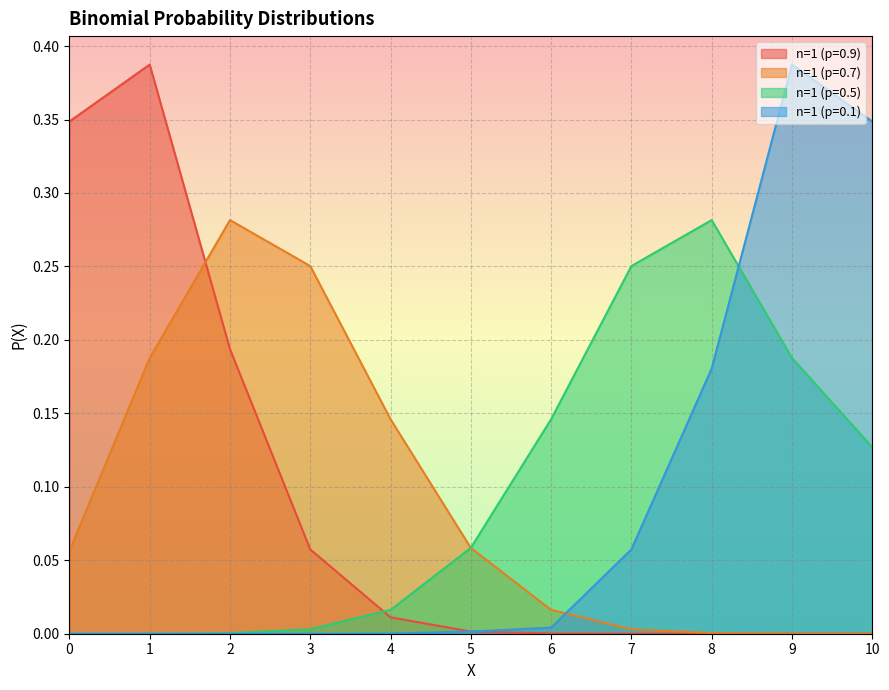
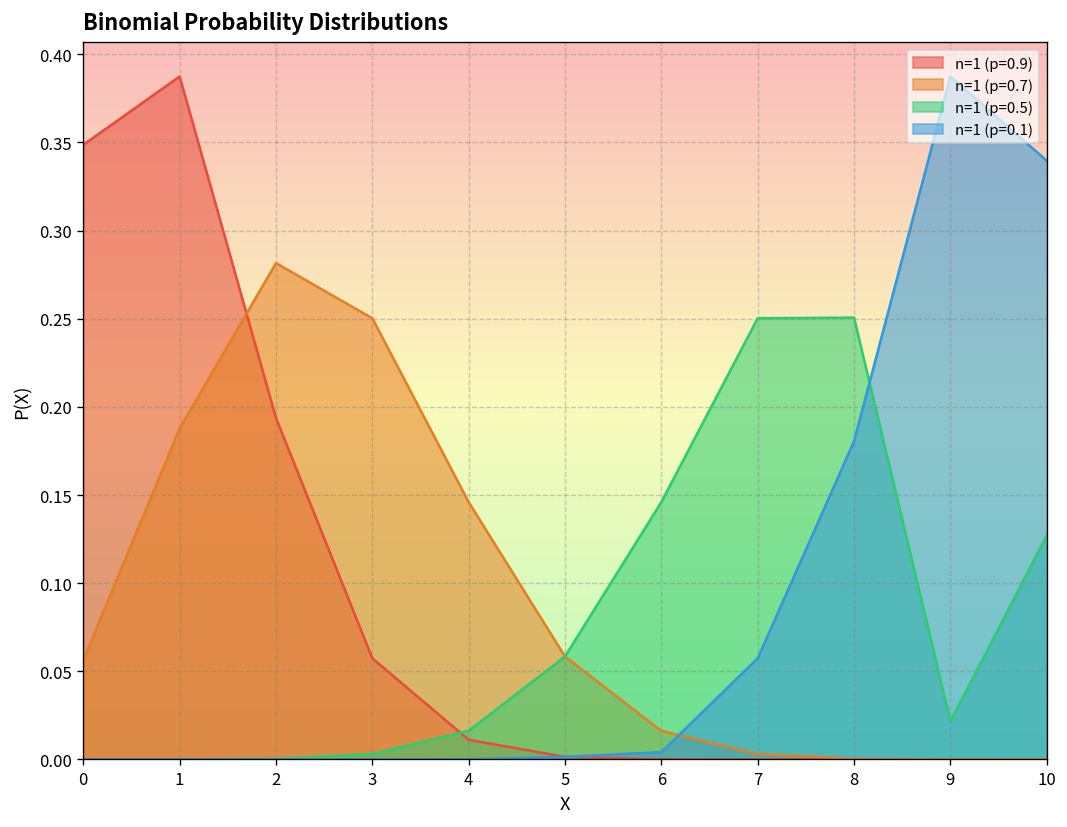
n=1 (p=0.5), 8: 0.282 -> 0.251
n=1 (p=0.5), 9: 0.188 -> 0.022
n=1 (p=0.1), 10: 0.349 -> 0.340
